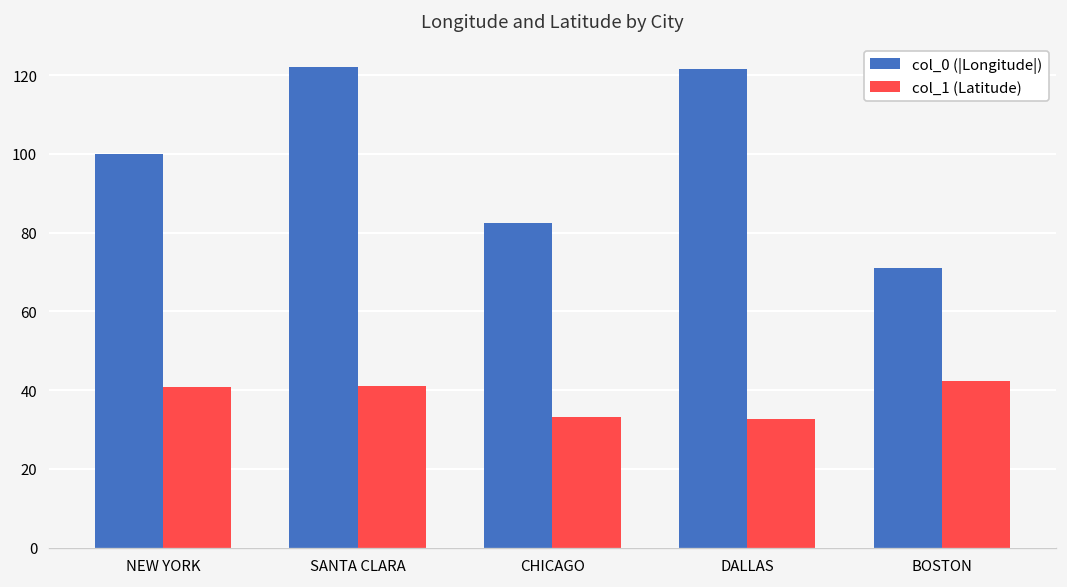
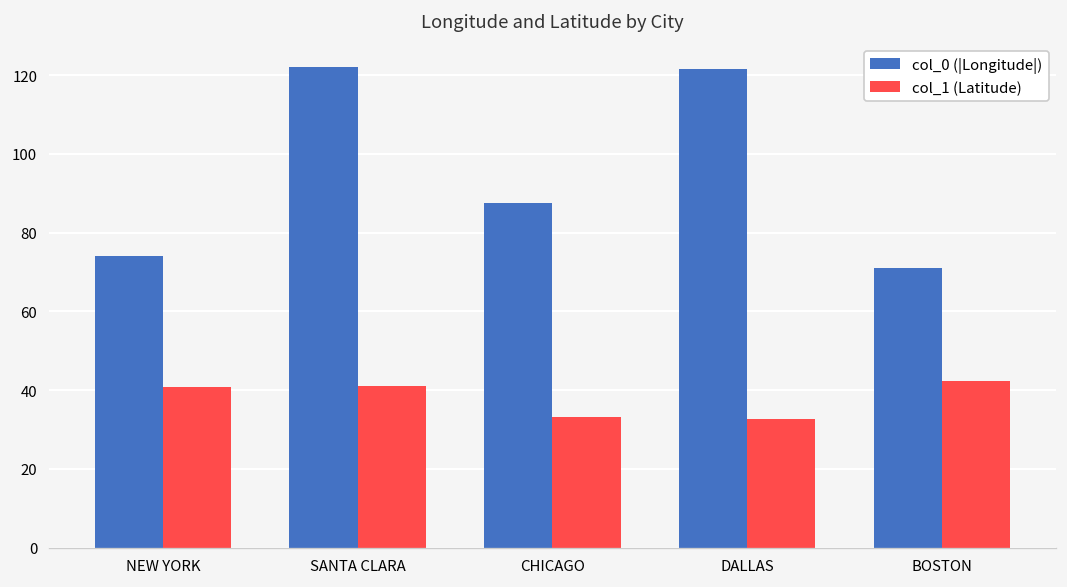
col_0 (|Longitude|), NEW YORK: 100 -> 74
col_0 (|Longitude|), CHICAGO: 83 -> 88
